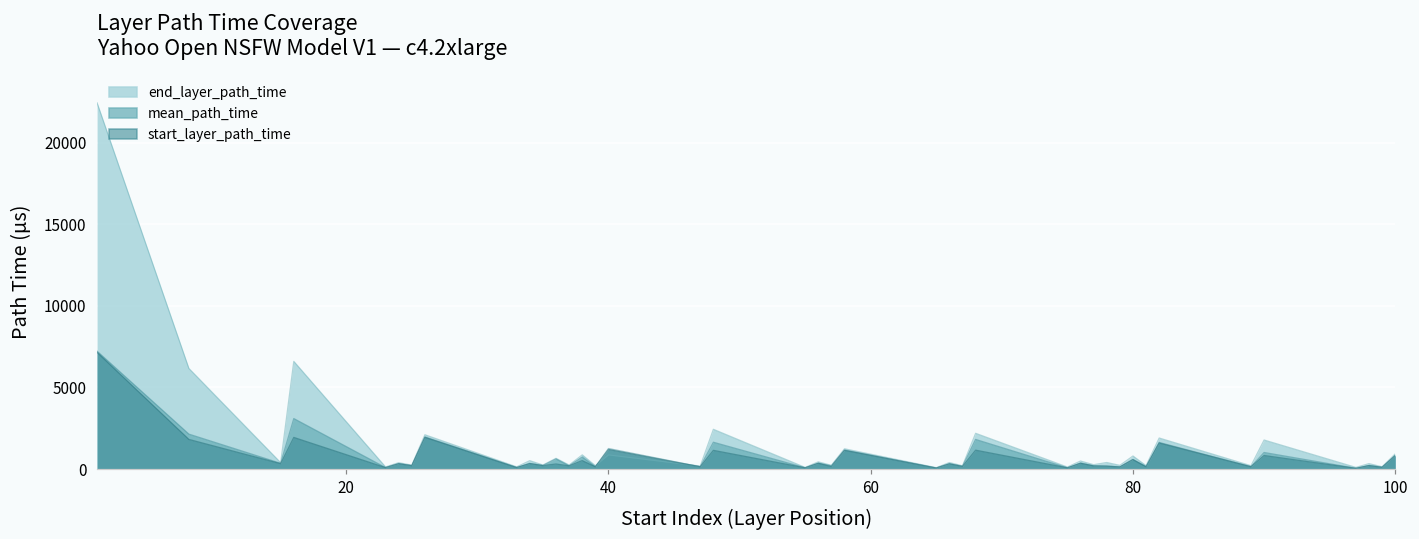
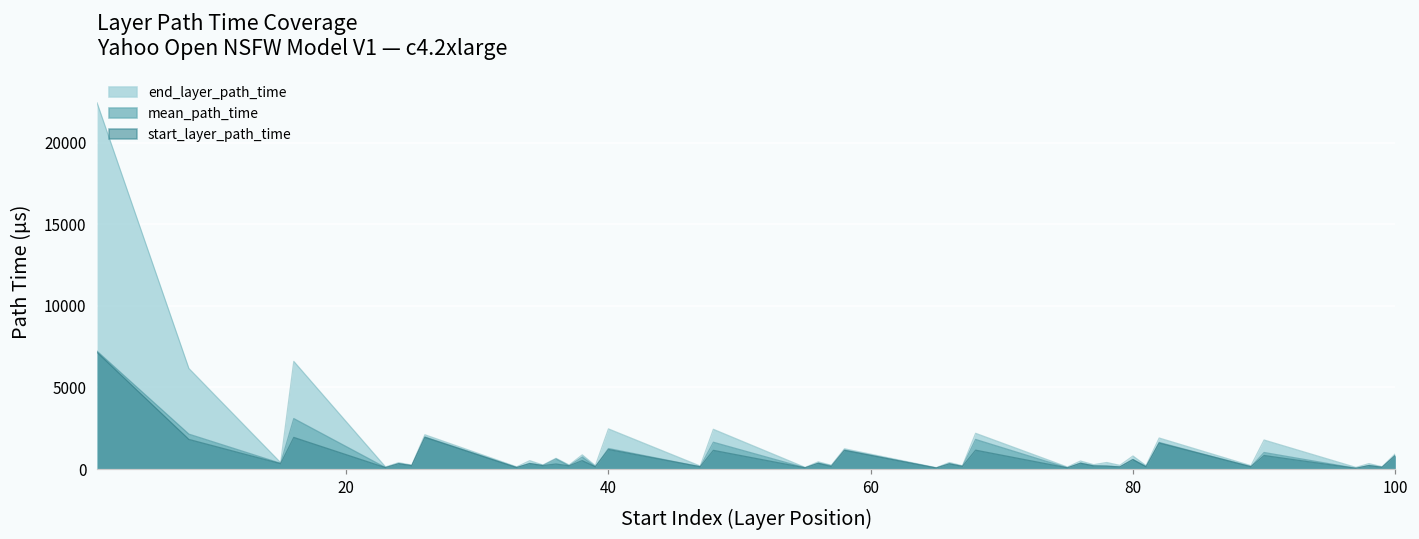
end_layer_path_time, 40: 900 -> 2500
